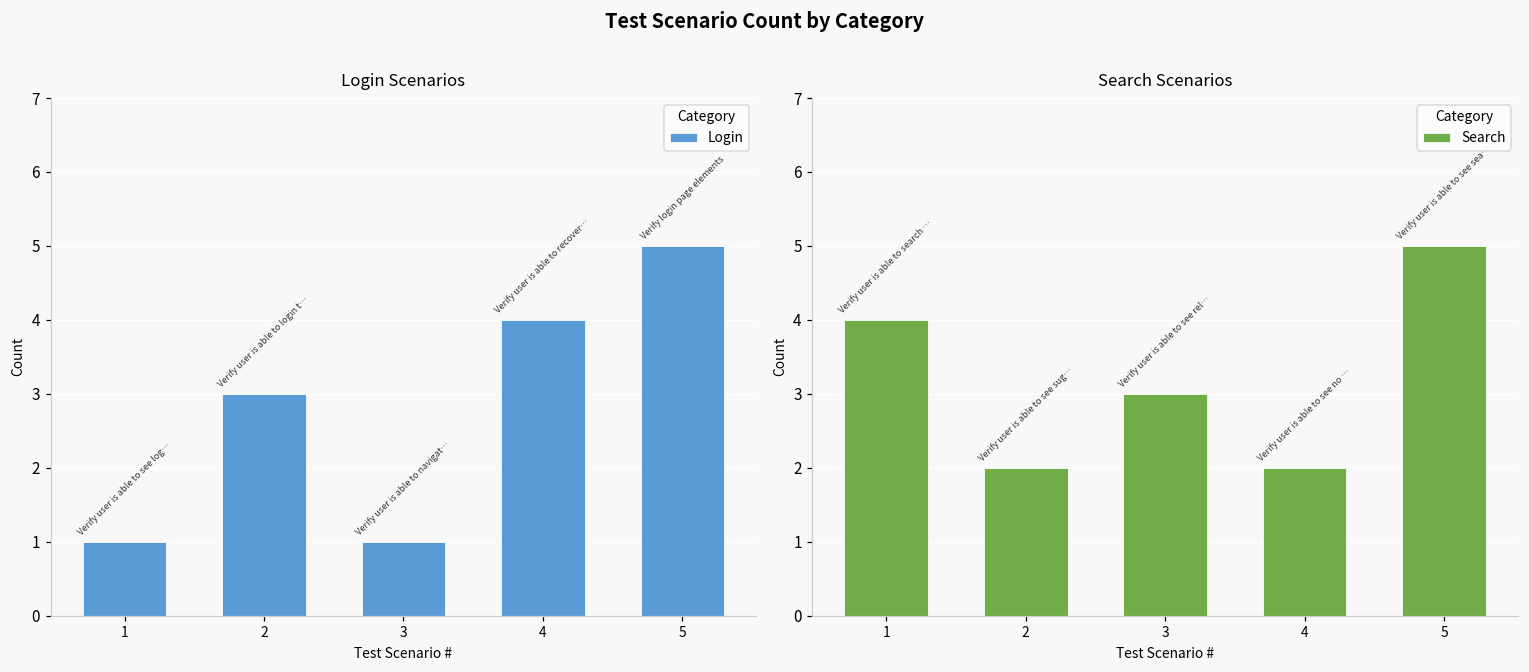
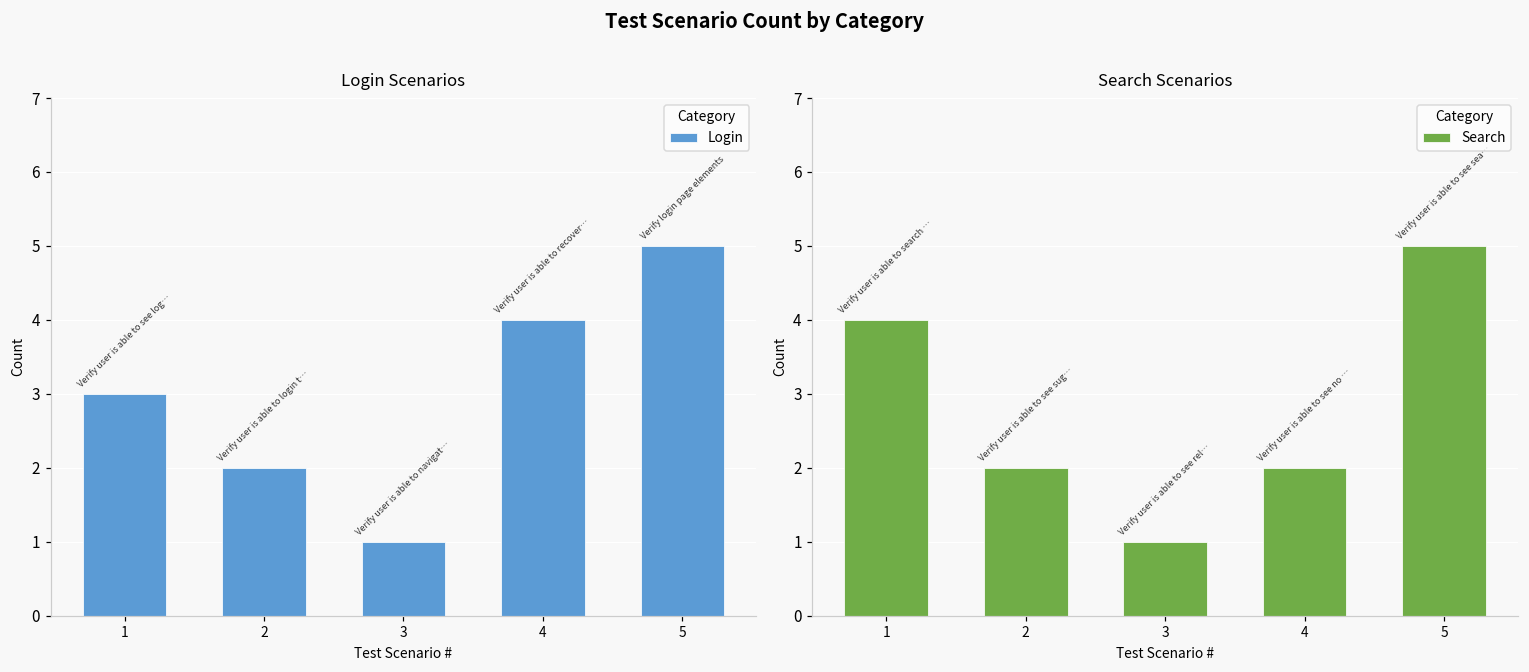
Login Scenarios, 1: 1 -> 3
Login Scenarios, 2: 3 -> 2
Search Scenarios, 3: 3 -> 1
